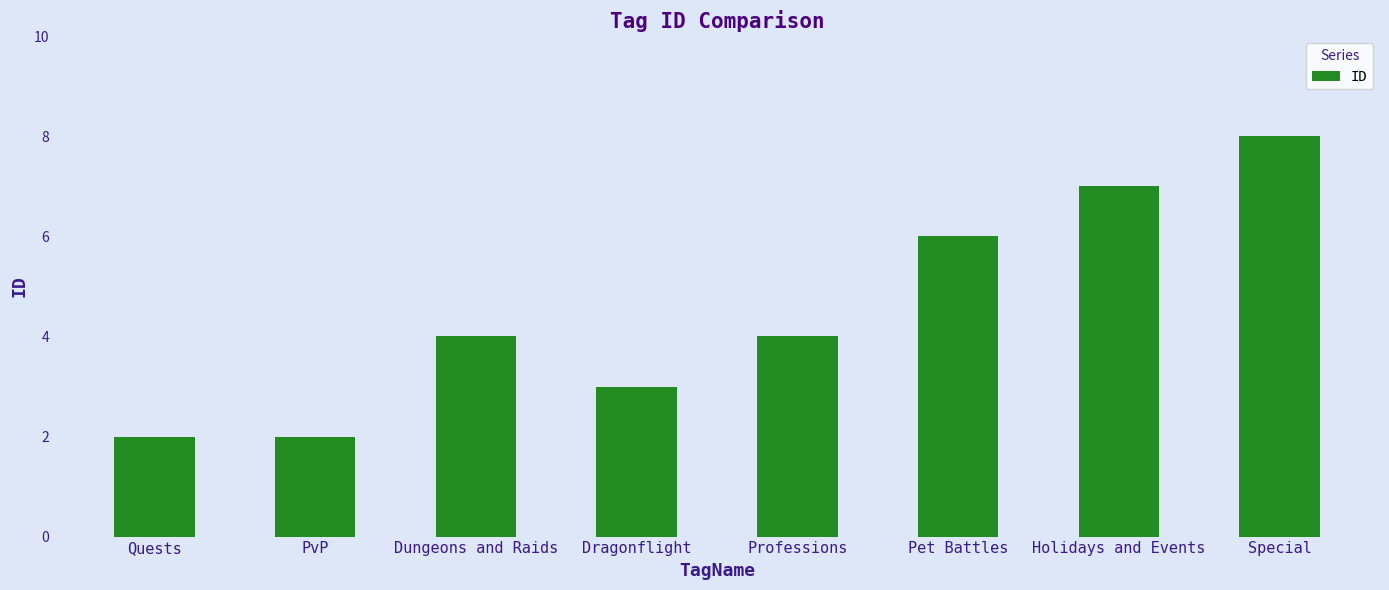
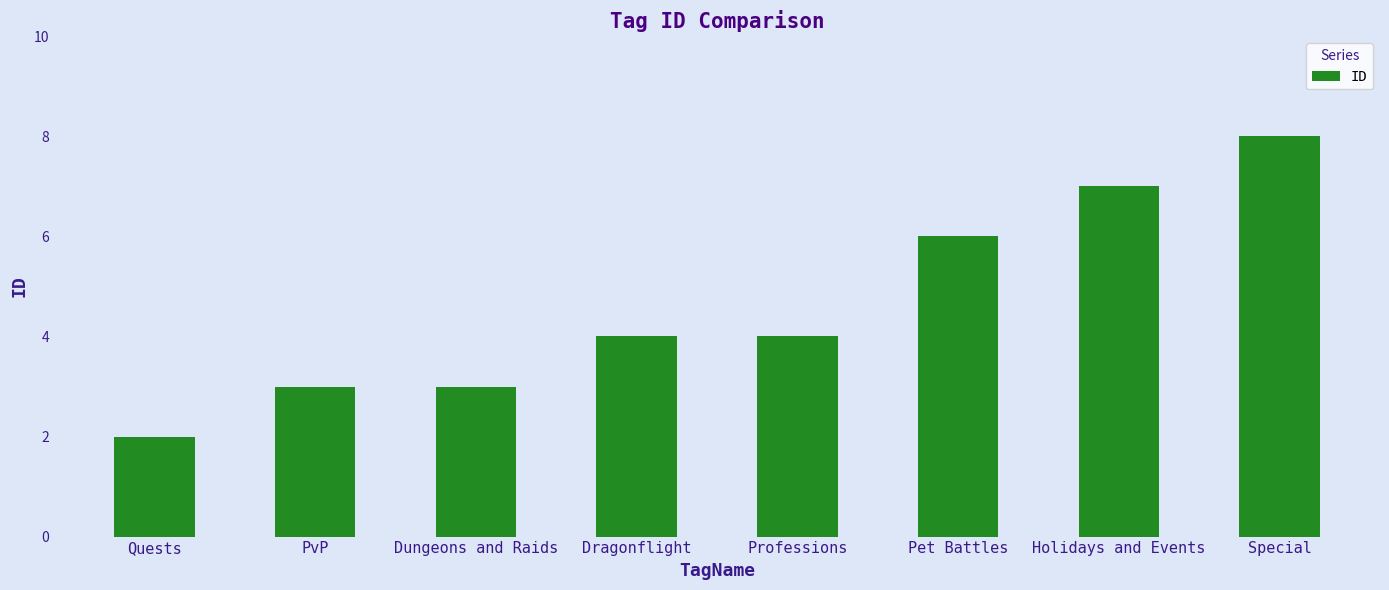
PvP: 2 -> 3
Dungeons and Raids: 4 -> 3
Dragonflight: 3 -> 4
